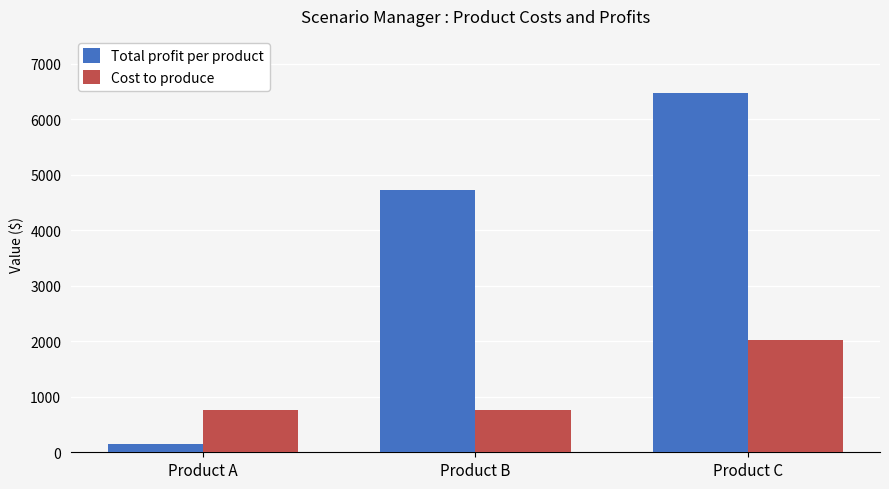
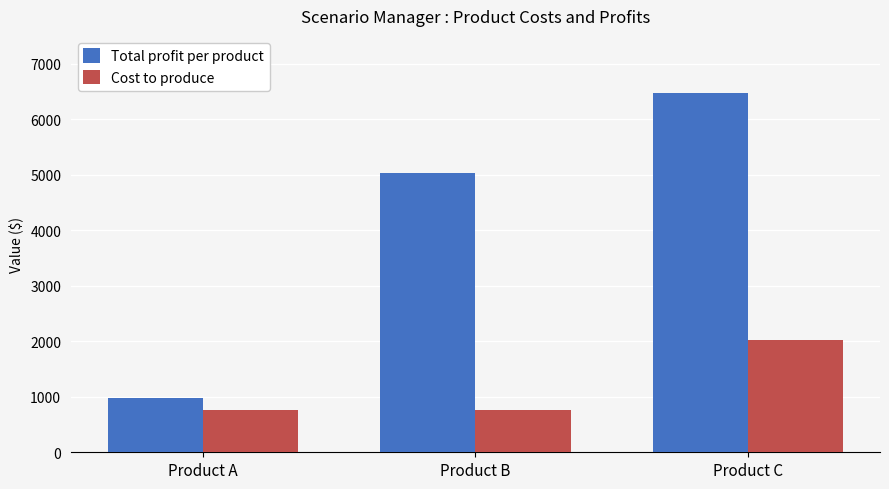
Total profit per product, Product A: 100 -> 1000
Total profit per product, Product B: 4700 -> 5000
